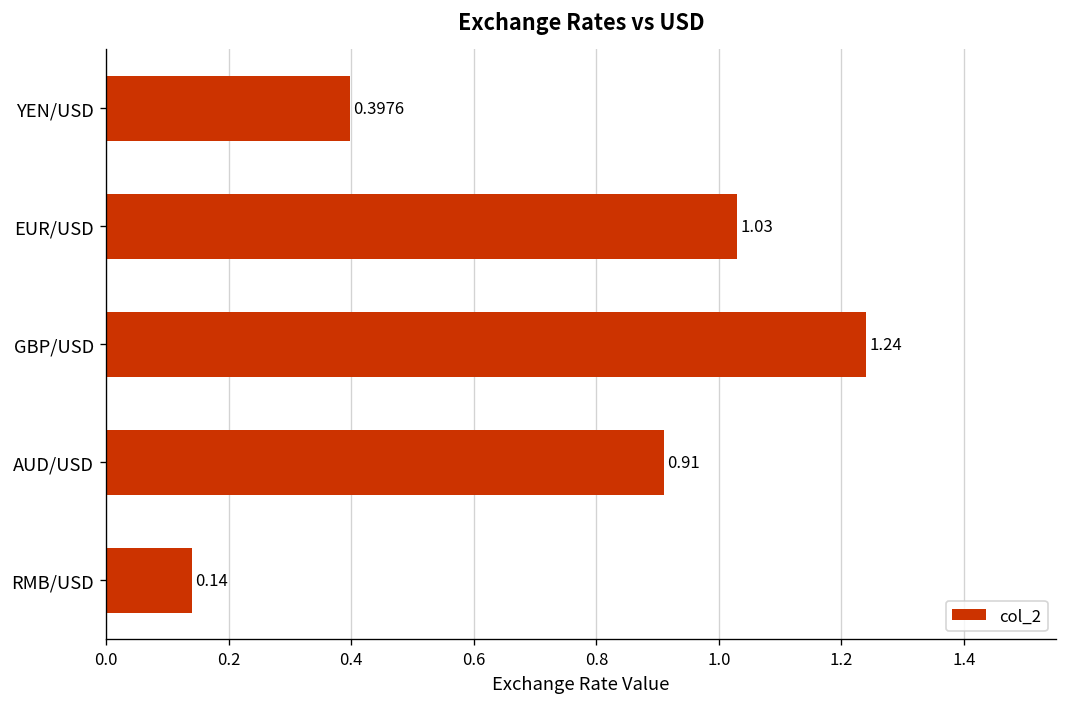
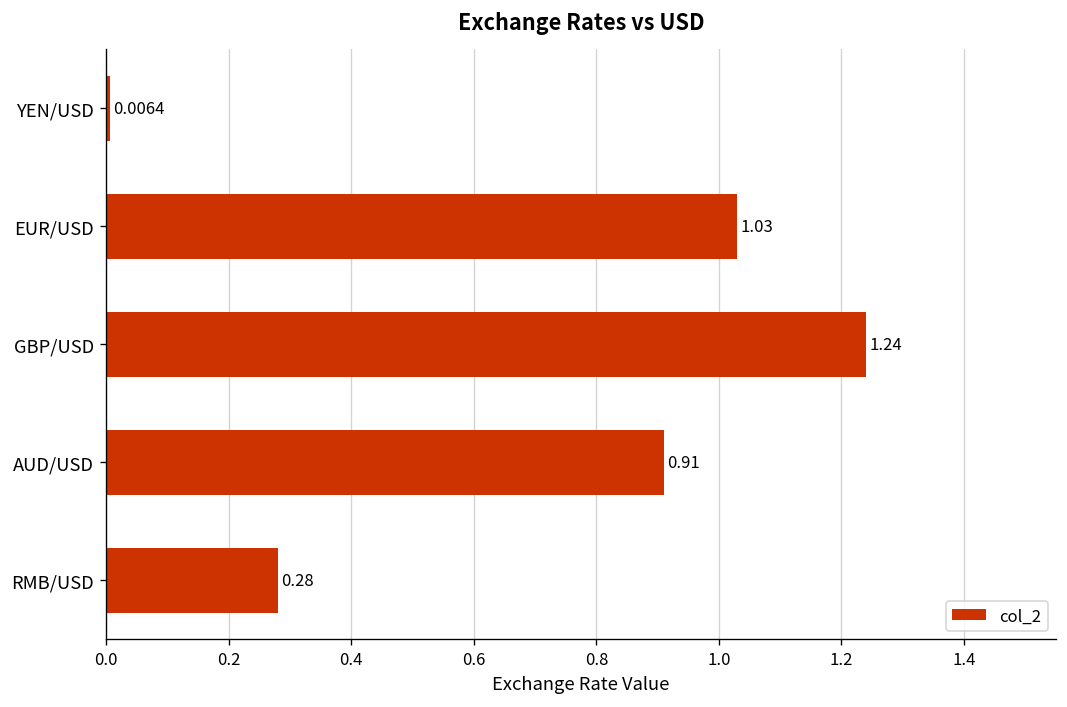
YEN/USD: 0.3976 -> 0.0064
RMB/USD: 0.14 -> 0.28
